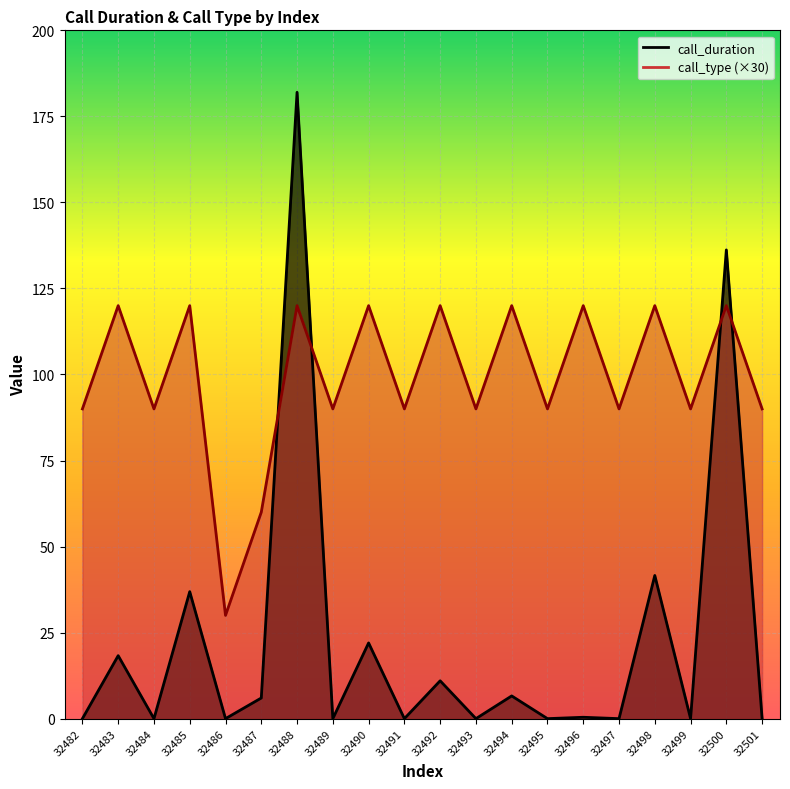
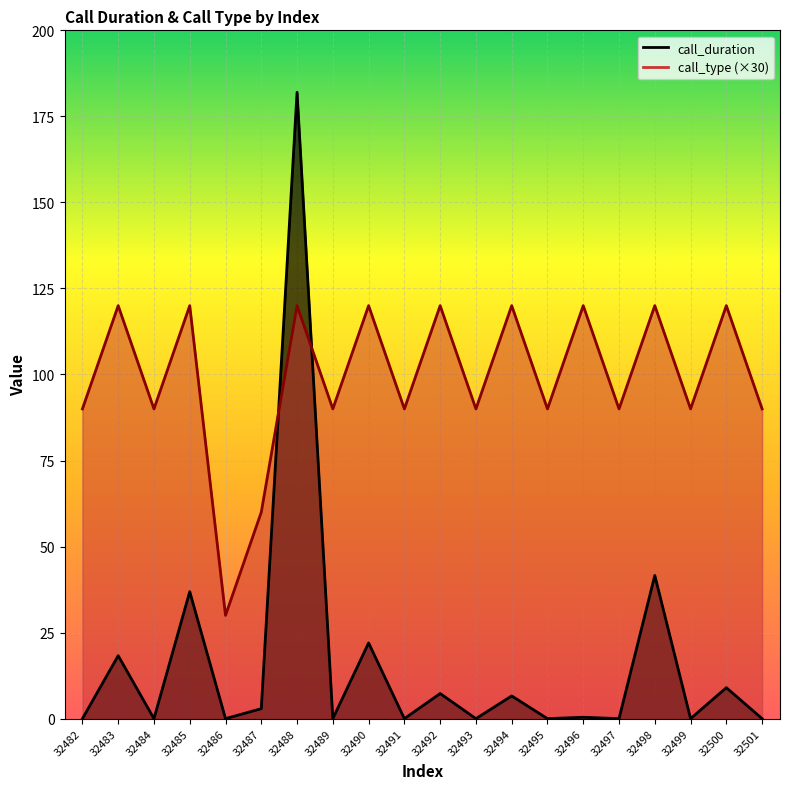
call_duration, 32487: 6 -> 3
call_duration, 32492: 11 -> 7
call_duration, 32500: 136 -> 9
